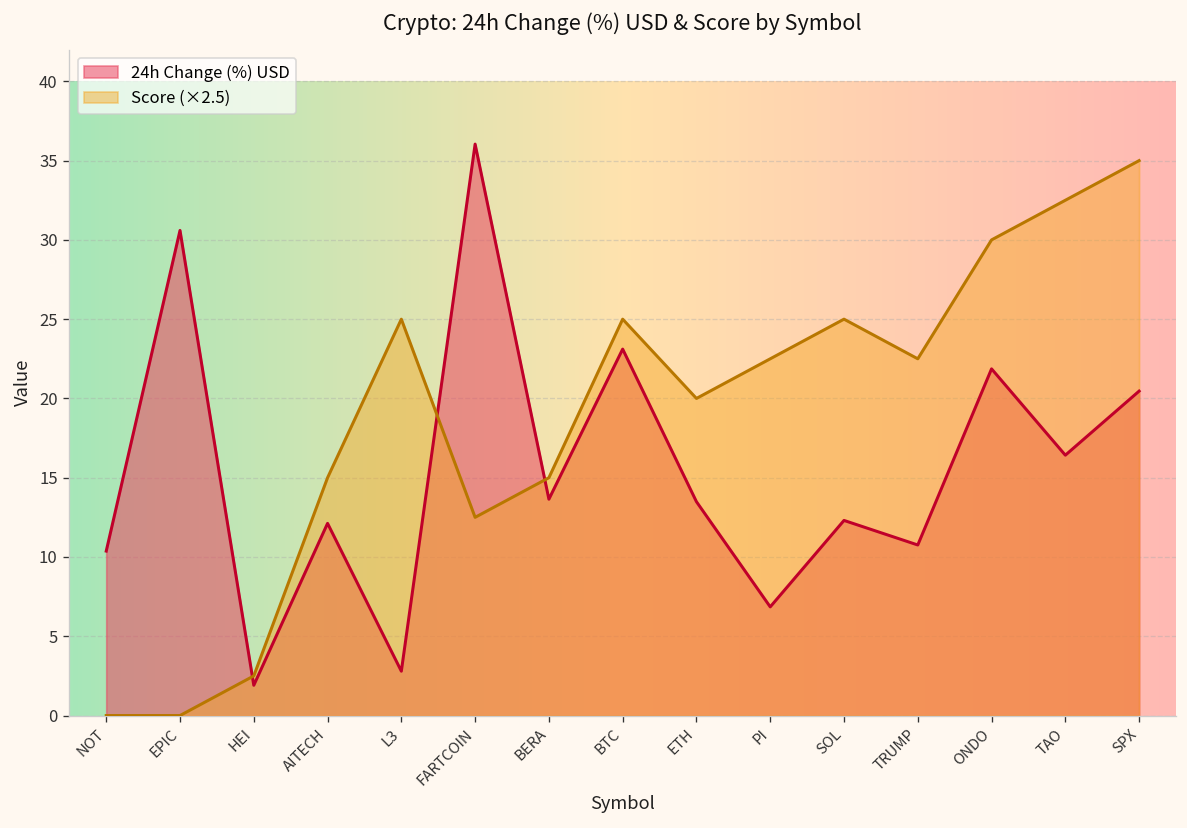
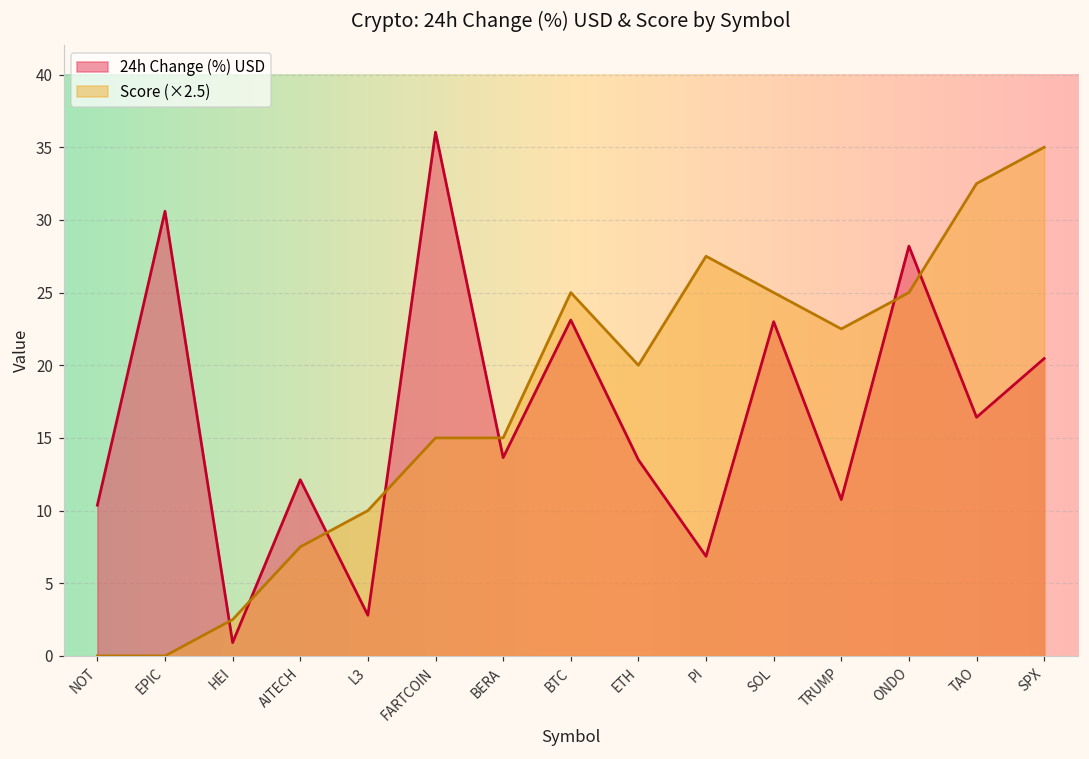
24h Change (%) USD, HEI: 1.9 -> 0.9
Score (×2.5), AITECH: 15.0 -> 7.5
Score (×2.5), L3: 25.0 -> 10.0
Score (×2.5), FARTCOIN: 12.5 -> 15.0
Score (×2.5), PI: 22.5 -> 27.5
24h Change (%) USD, SOL: 12.3 -> 23.0
24h Change (%) USD, ONDO: 21.9 -> 28.2
Score (×2.5), ONDO: 30.0 -> 25.0
